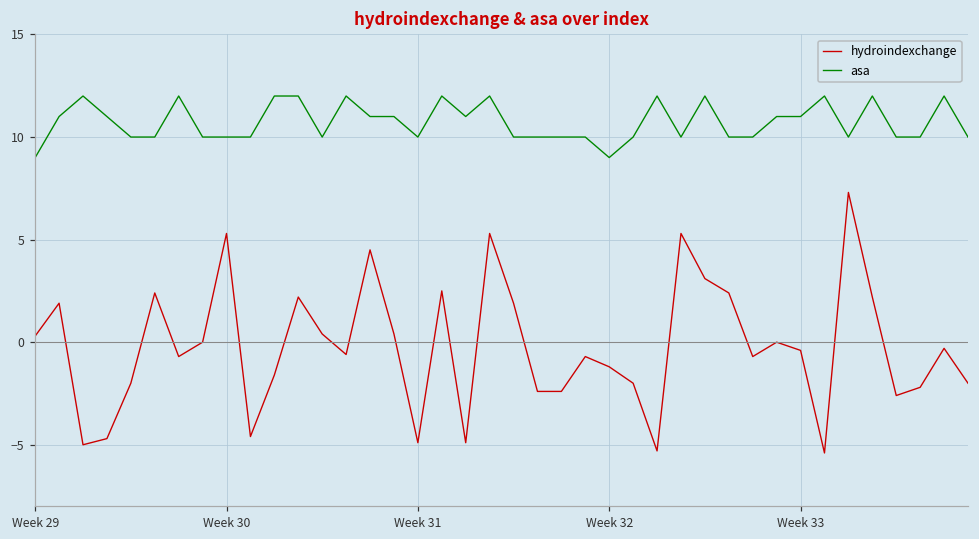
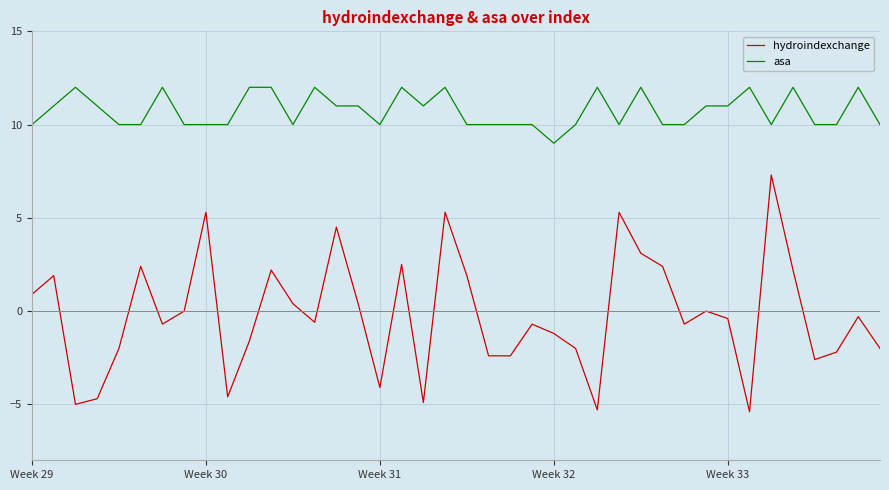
hydroindexchange, Week 29: 0.3 -> 0.9
asa, Week 29: 9 -> 10
hydroindexchange, Week 31: -4.9 -> -4.1
